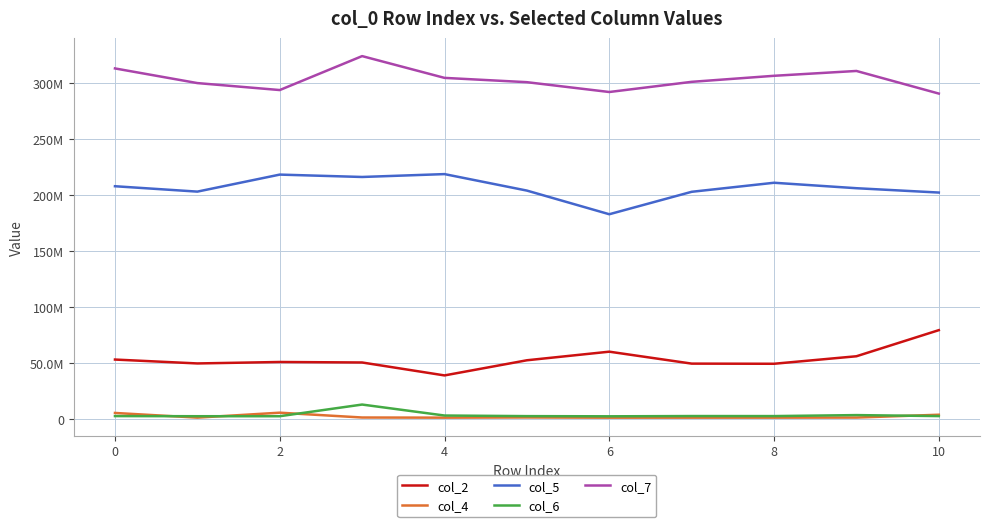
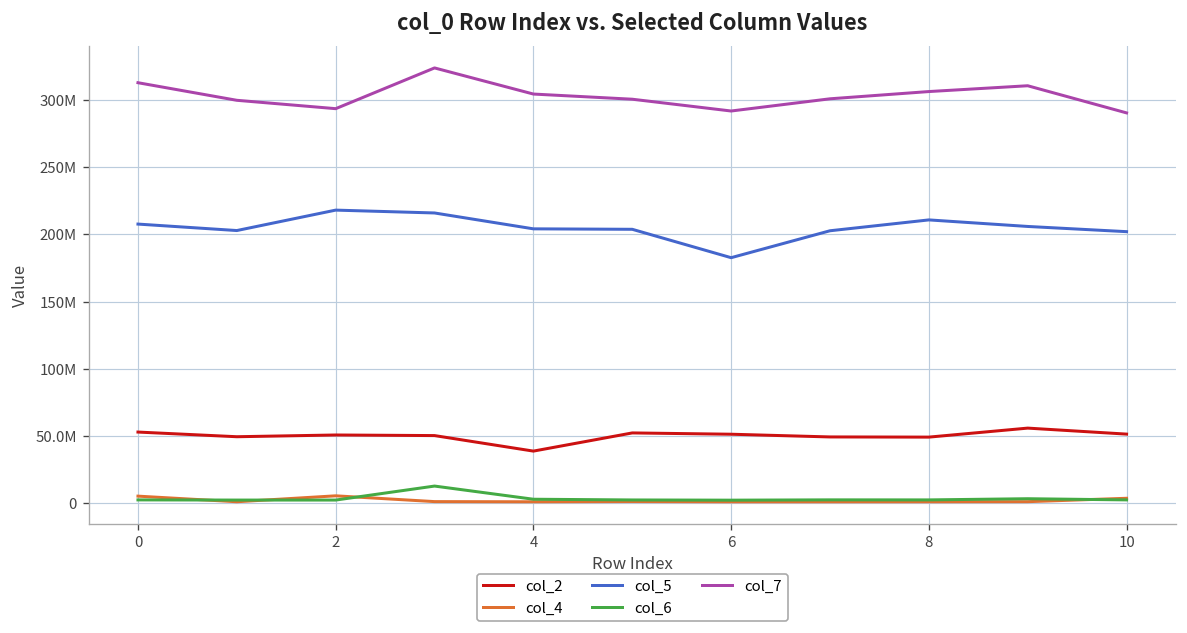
col_5, 4: 218000000 -> 204000000
col_2, 6: 60000000 -> 51000000
col_2, 10: 79000000 -> 51000000
